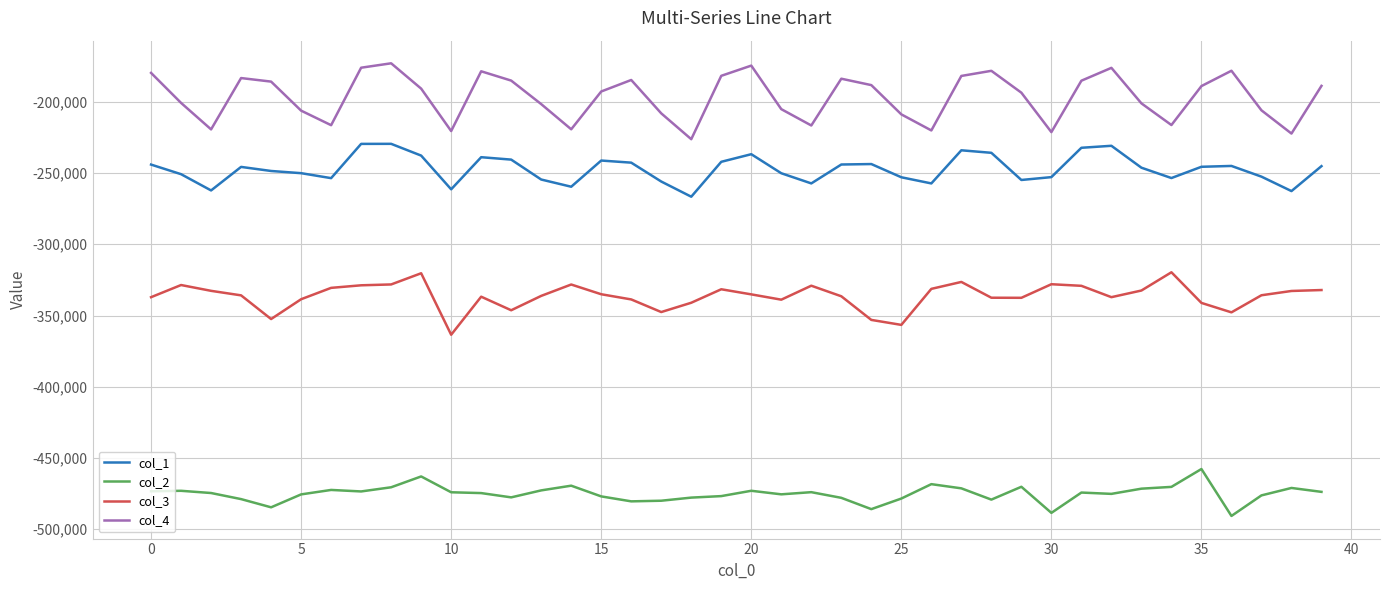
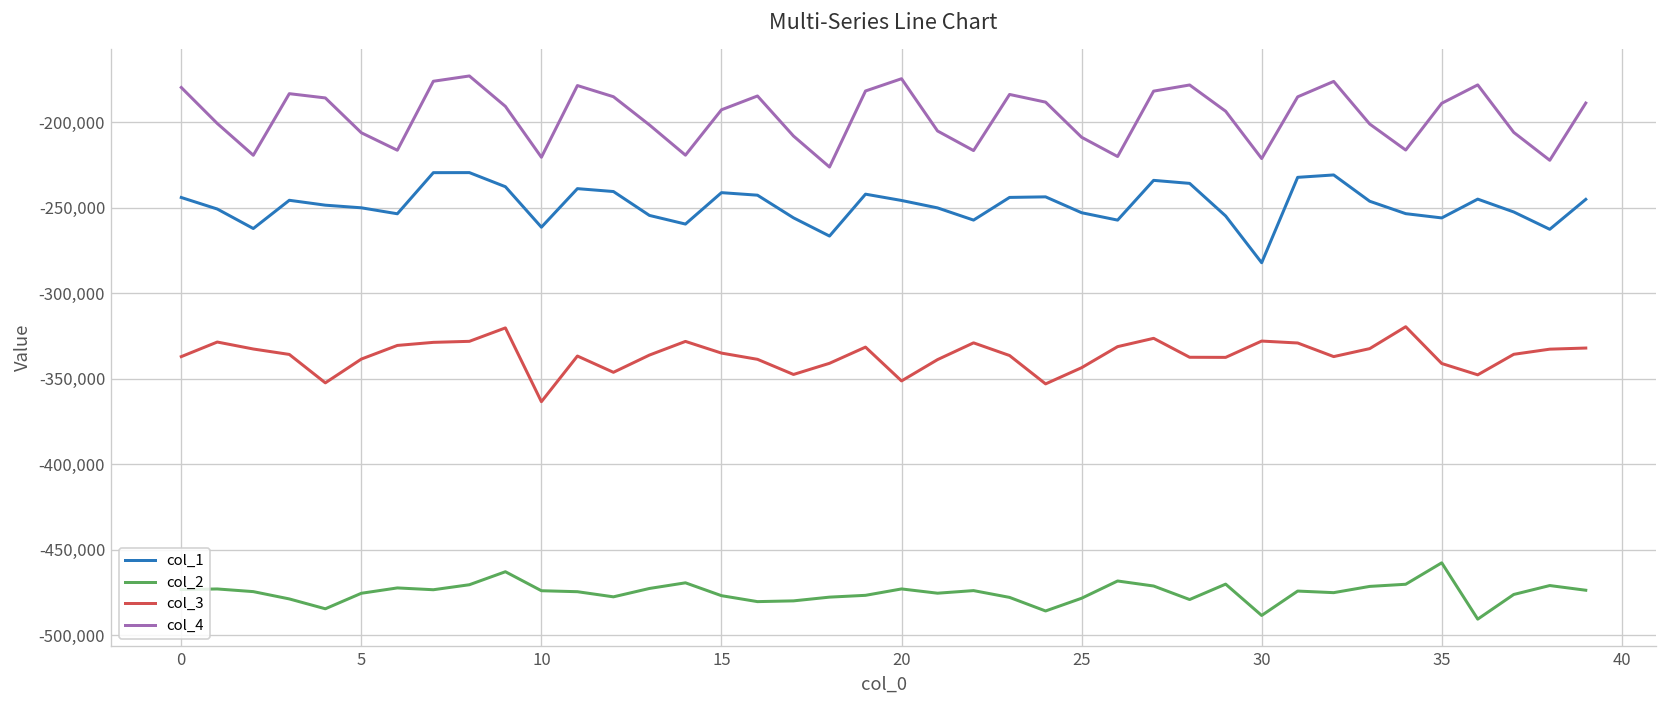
col_1, 20: -237,000 -> -246,000
col_3, 20: -335,000 -> -351,000
col_3, 25: -357,000 -> -344,000
col_1, 30: -253,000 -> -282,000
col_1, 35: -246,000 -> -256,000
